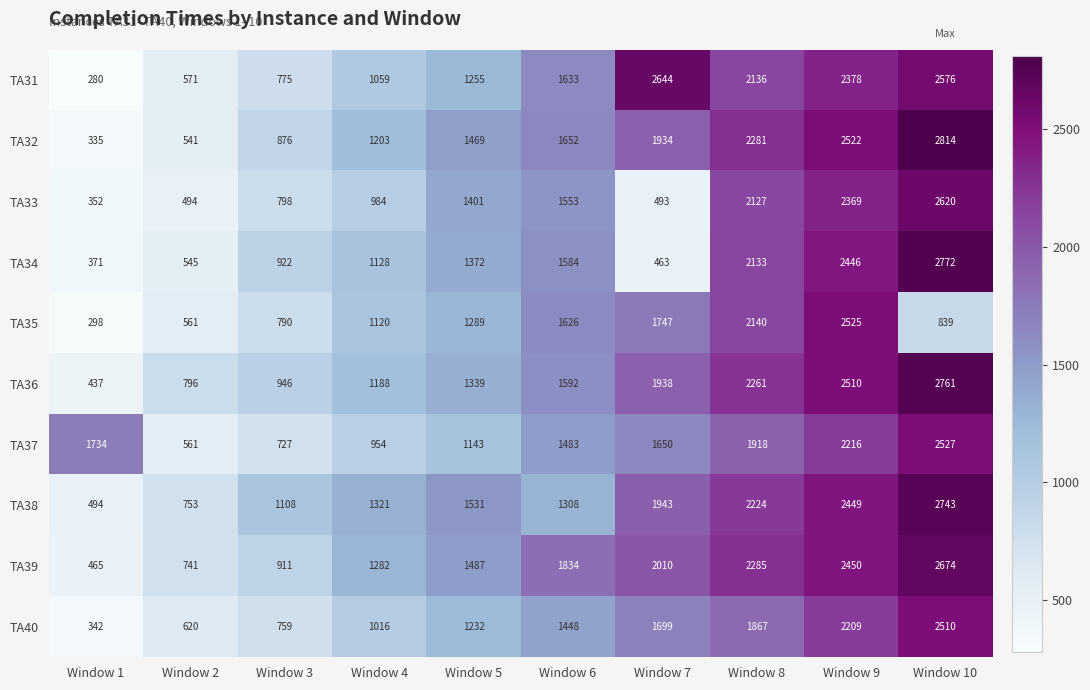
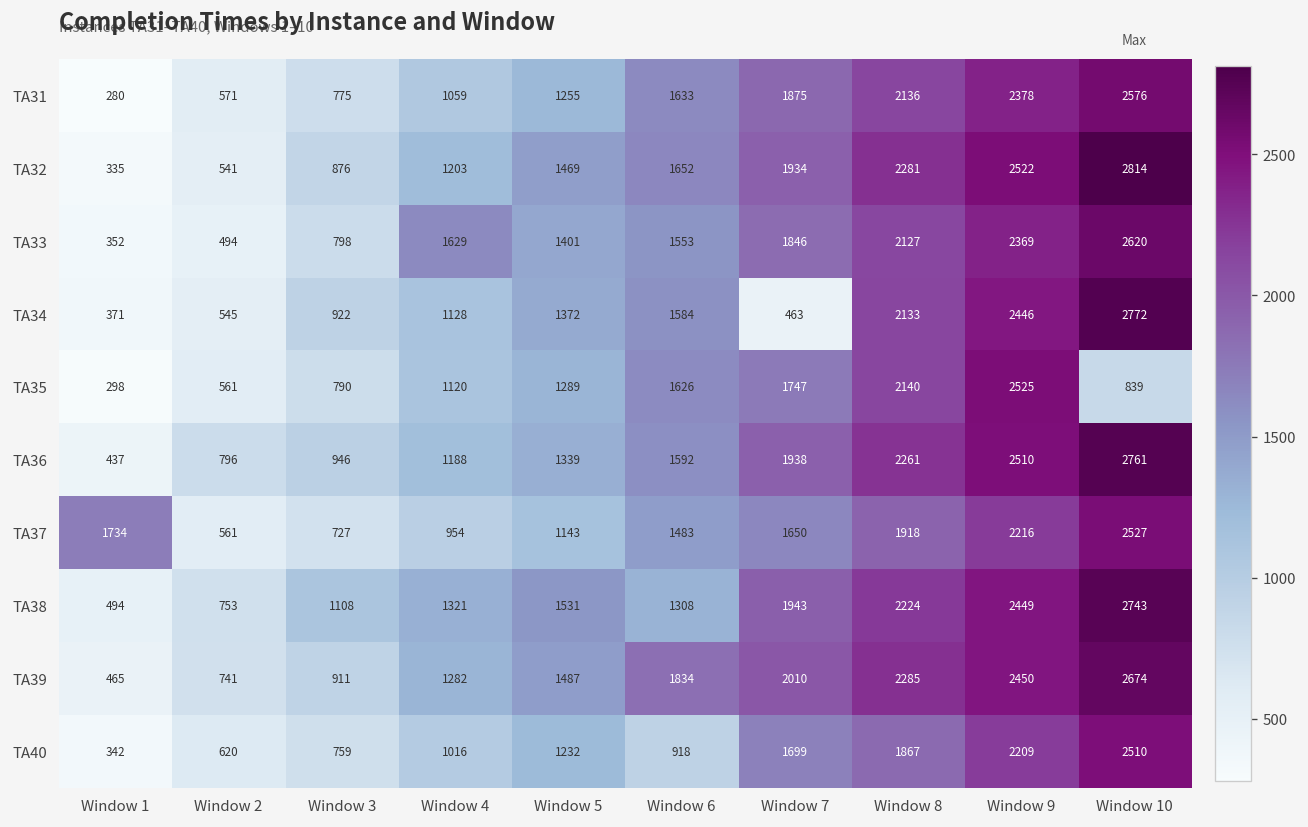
TA31, Window 7: 2644 -> 1875
TA33, Window 4: 984 -> 1629
TA33, Window 7: 493 -> 1846
TA40, Window 6: 1448 -> 918
